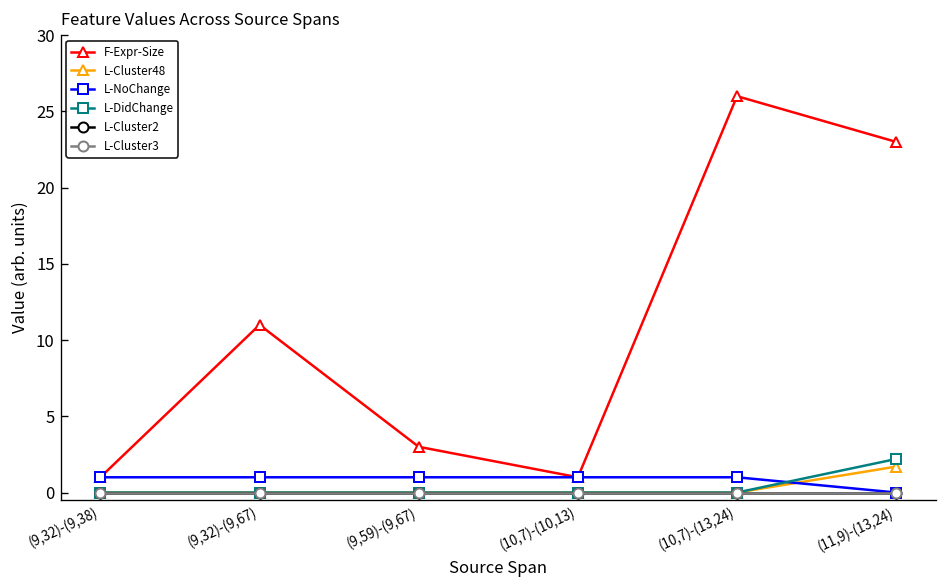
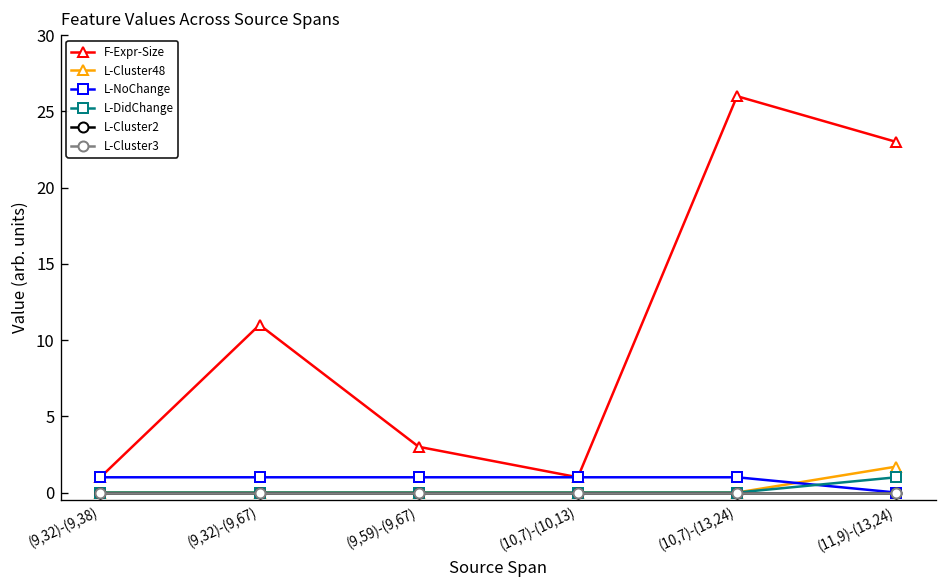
L-DidChange, (11,9)-(13,24): 2.2 -> 1.0
